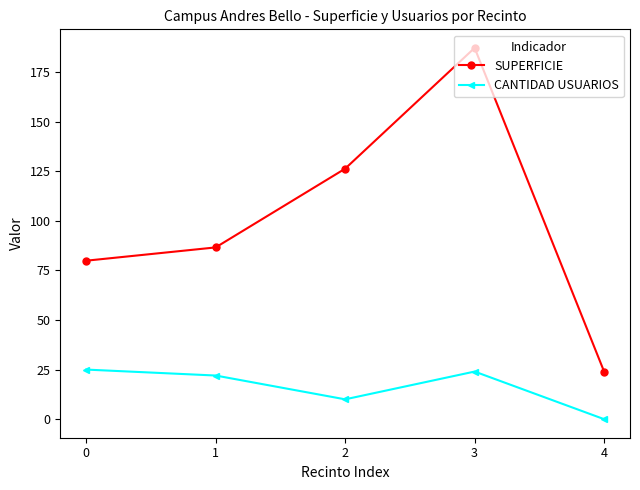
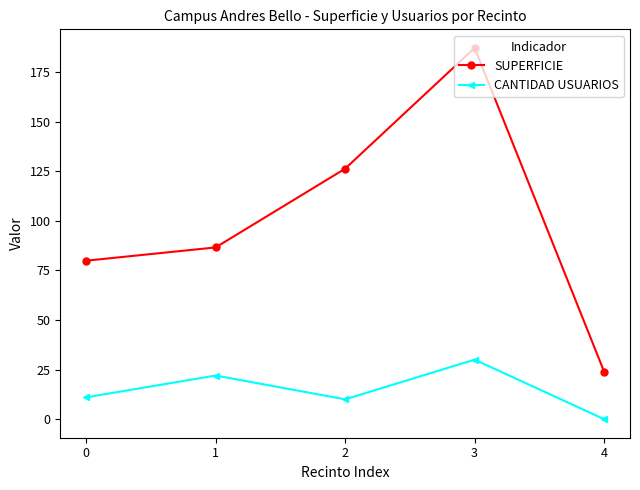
CANTIDAD USUARIOS, 0: 25 -> 11
CANTIDAD USUARIOS, 3: 24 -> 30
